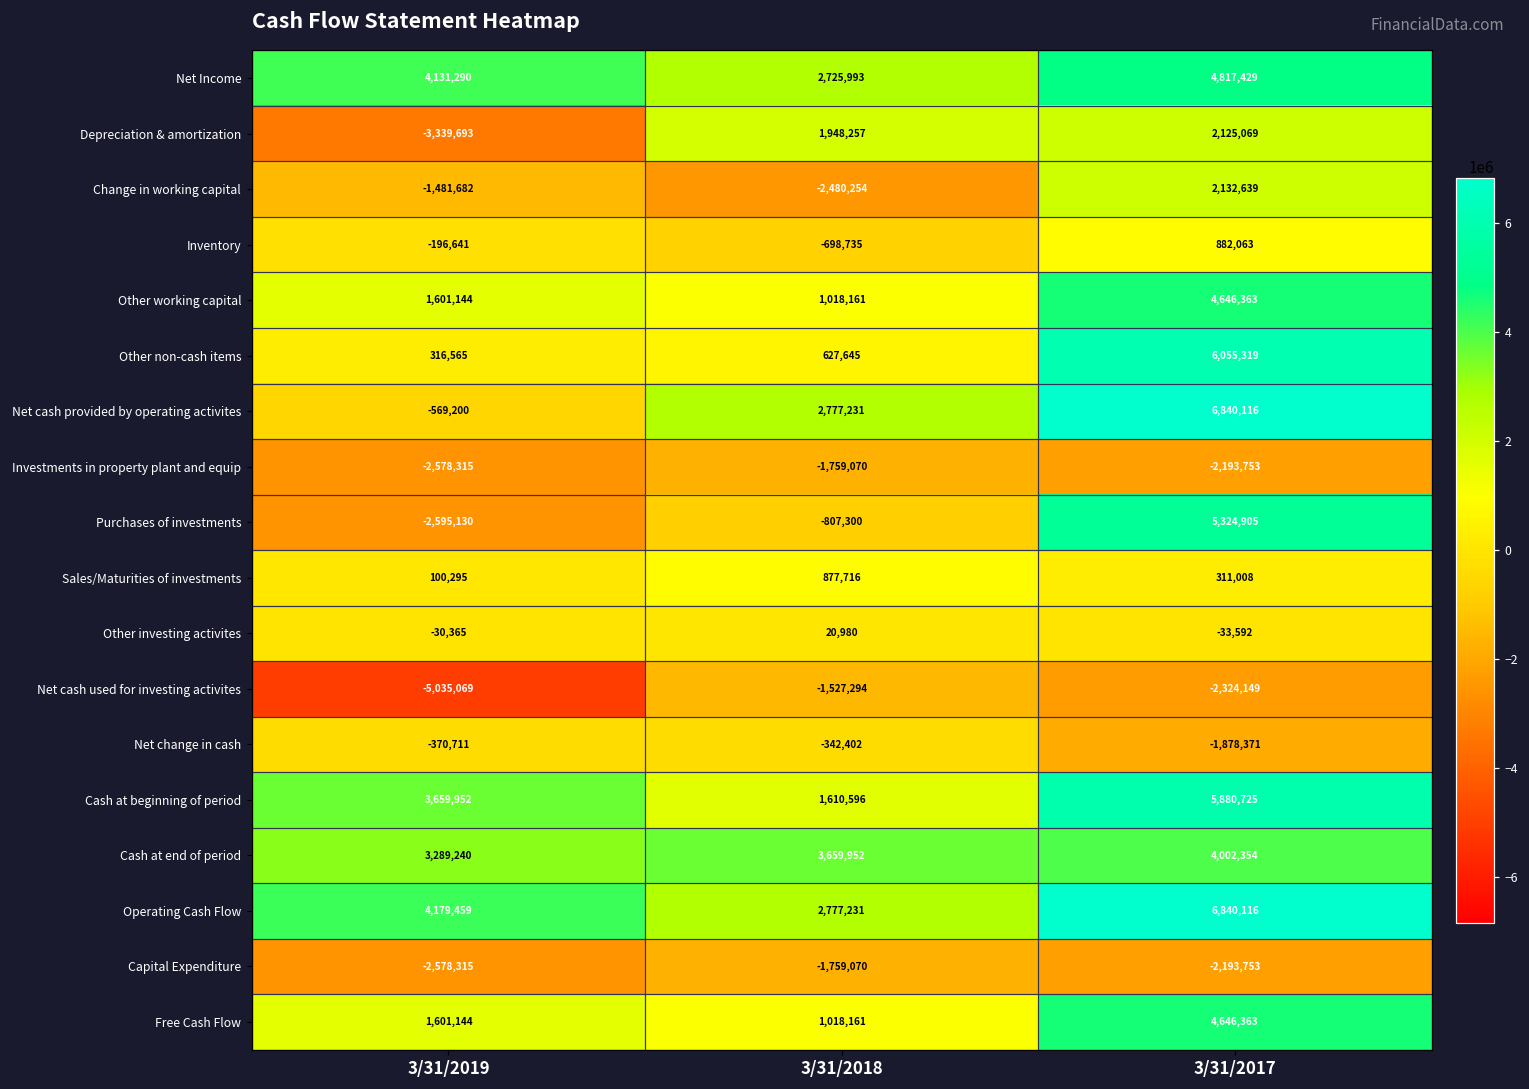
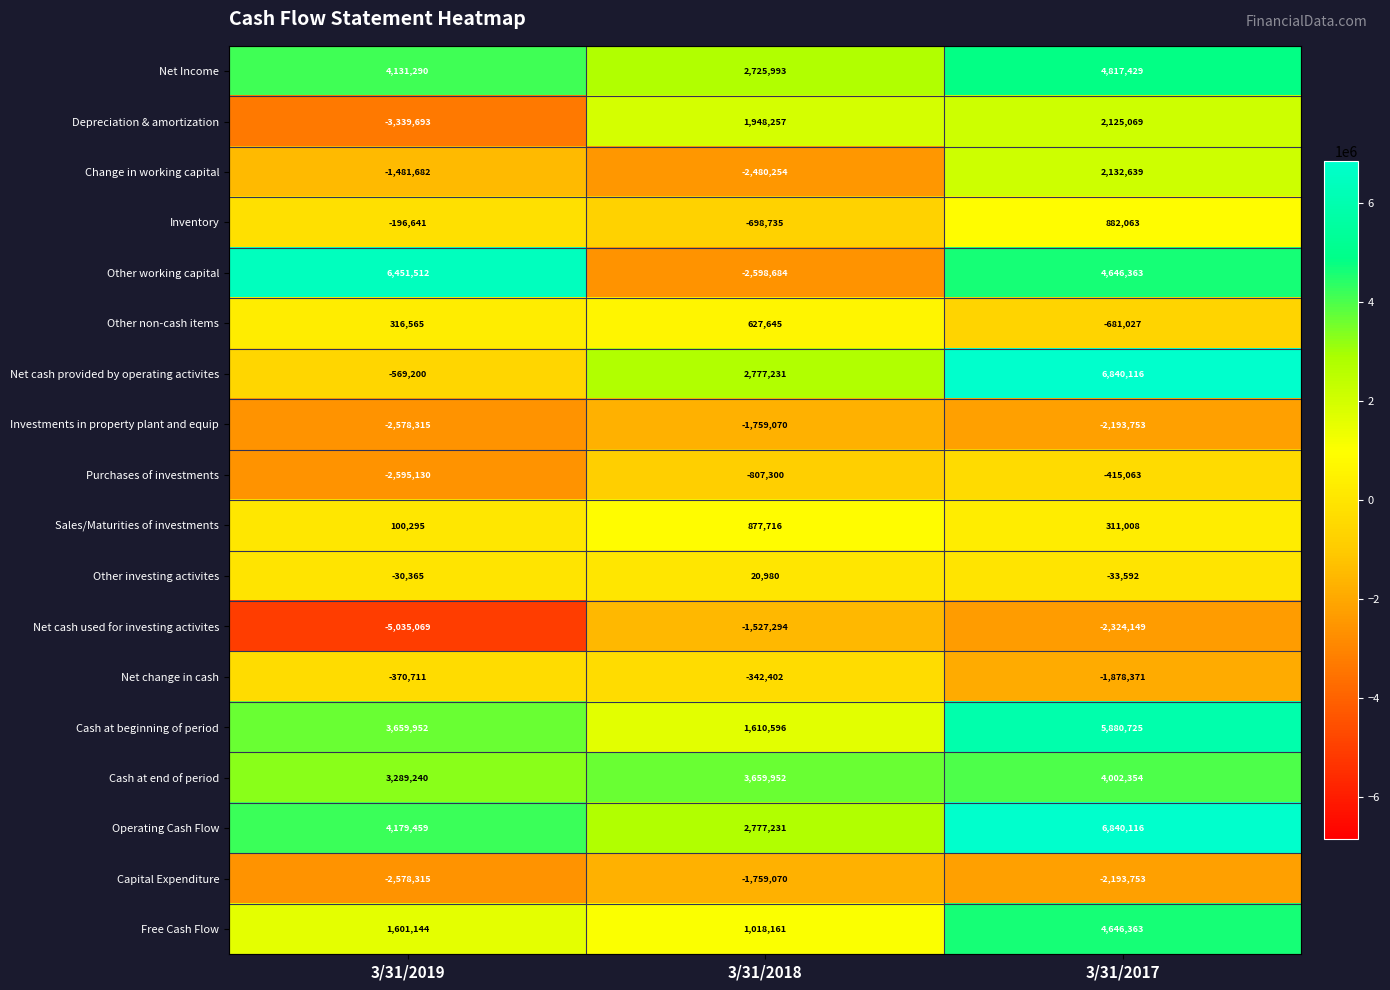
Other working capital, 3/31/2019: 1,601,144 -> 6,451,512
Other working capital, 3/31/2018: 1,018,161 -> -2,598,684
Other non-cash items, 3/31/2017: 6,055,319 -> -681,027
Purchases of investments, 3/31/2017: 5,324,905 -> -415,063
